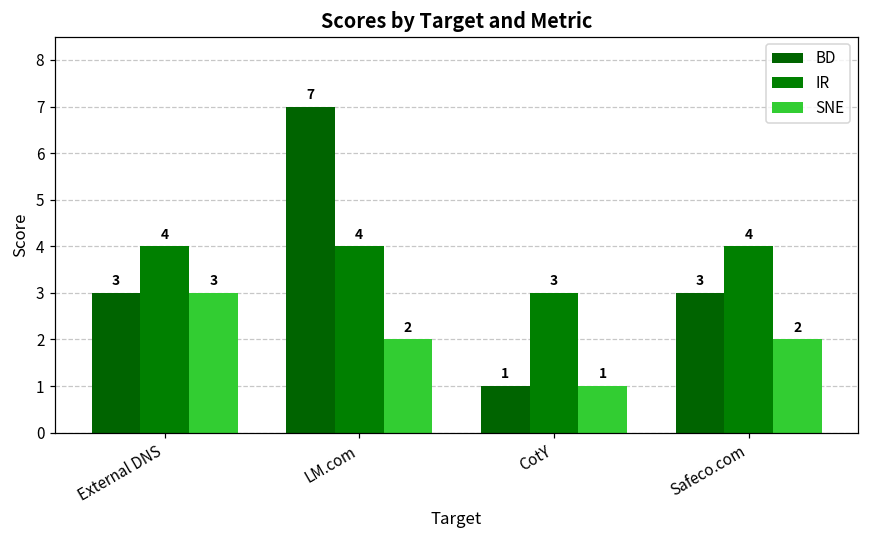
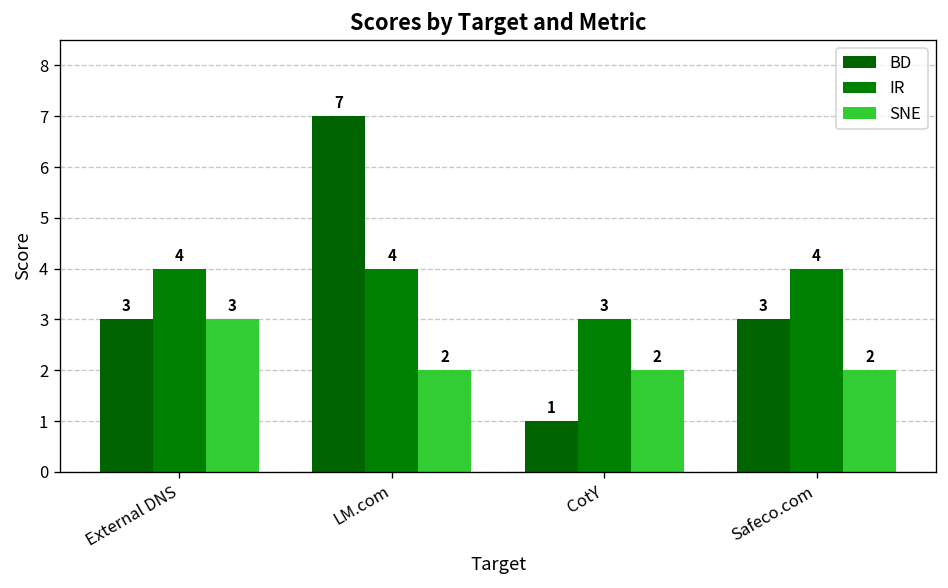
SNE, CotY: 1 -> 2
